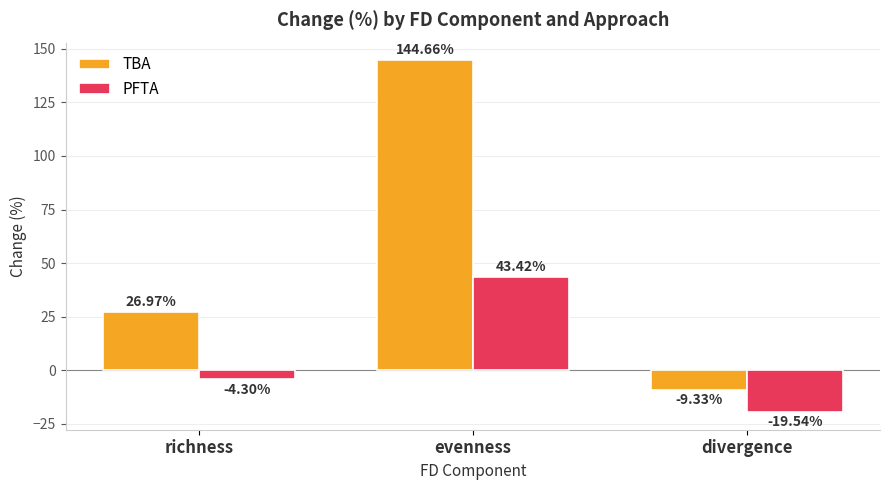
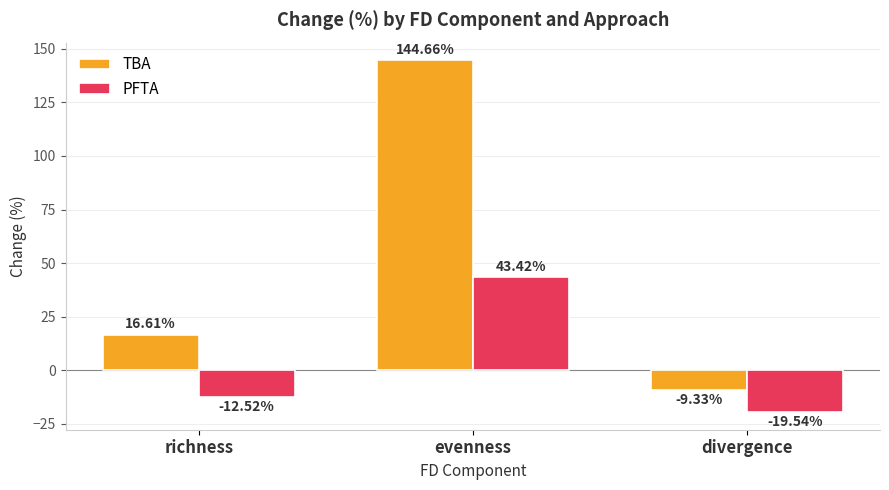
TBA, richness: 26.97% -> 16.61%
PFTA, richness: -4.30% -> -12.52%
